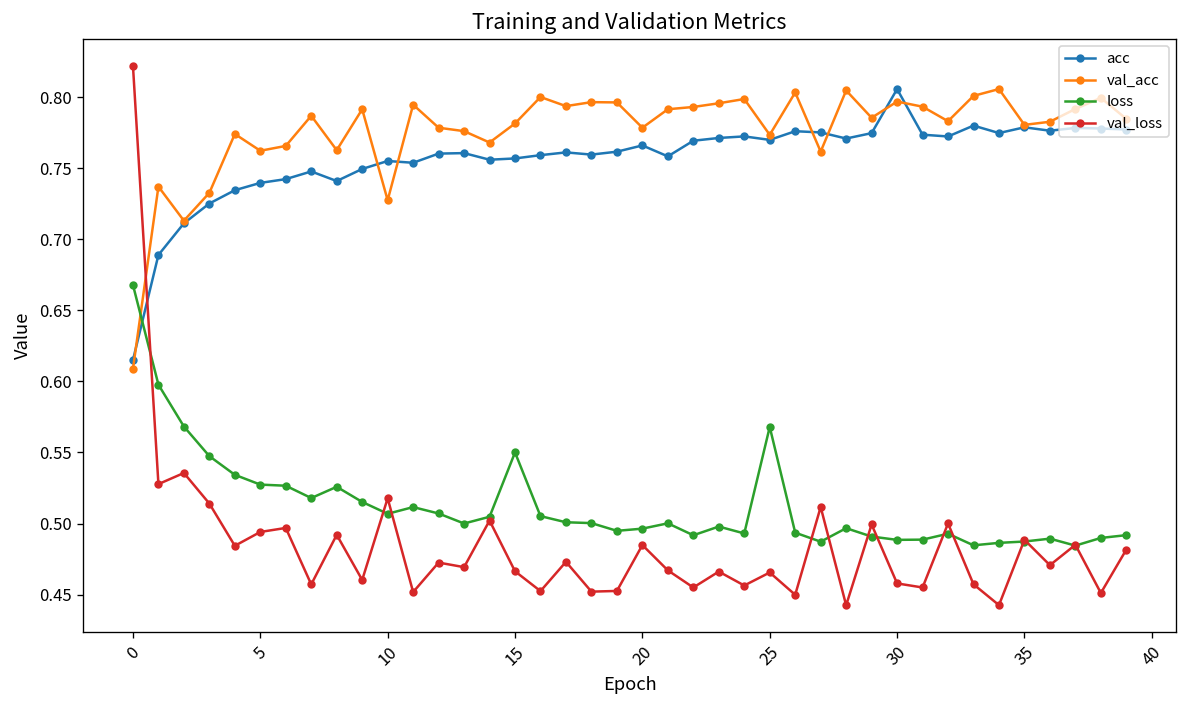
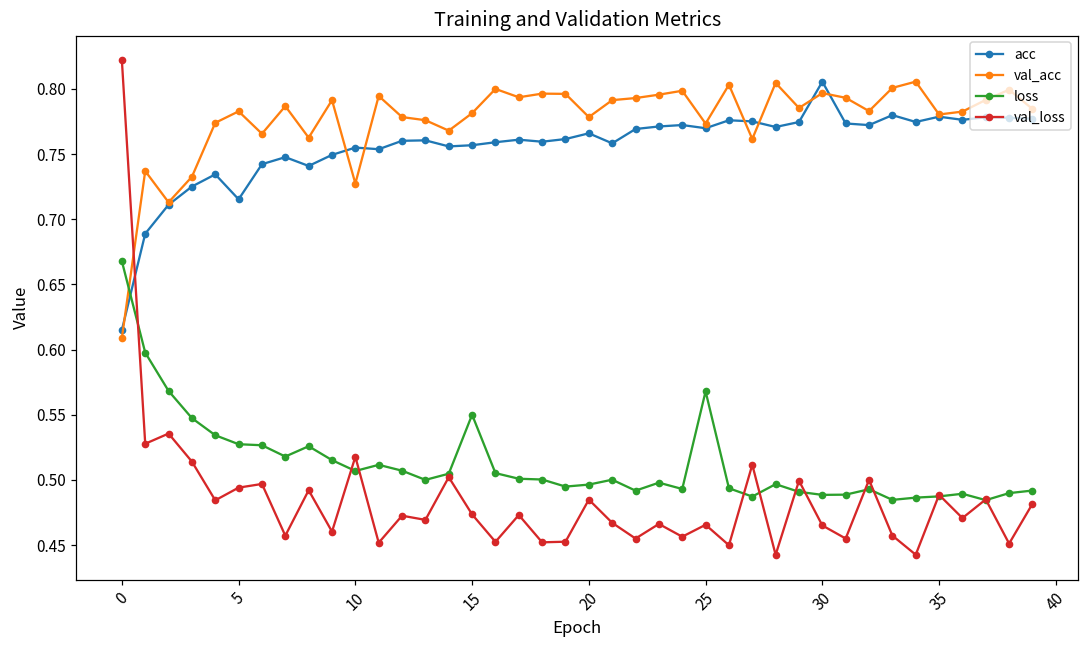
acc, 5: 0.740 -> 0.715
val_acc, 5: 0.762 -> 0.783
val_loss, 15: 0.466 -> 0.474
val_loss, 30: 0.458 -> 0.465
